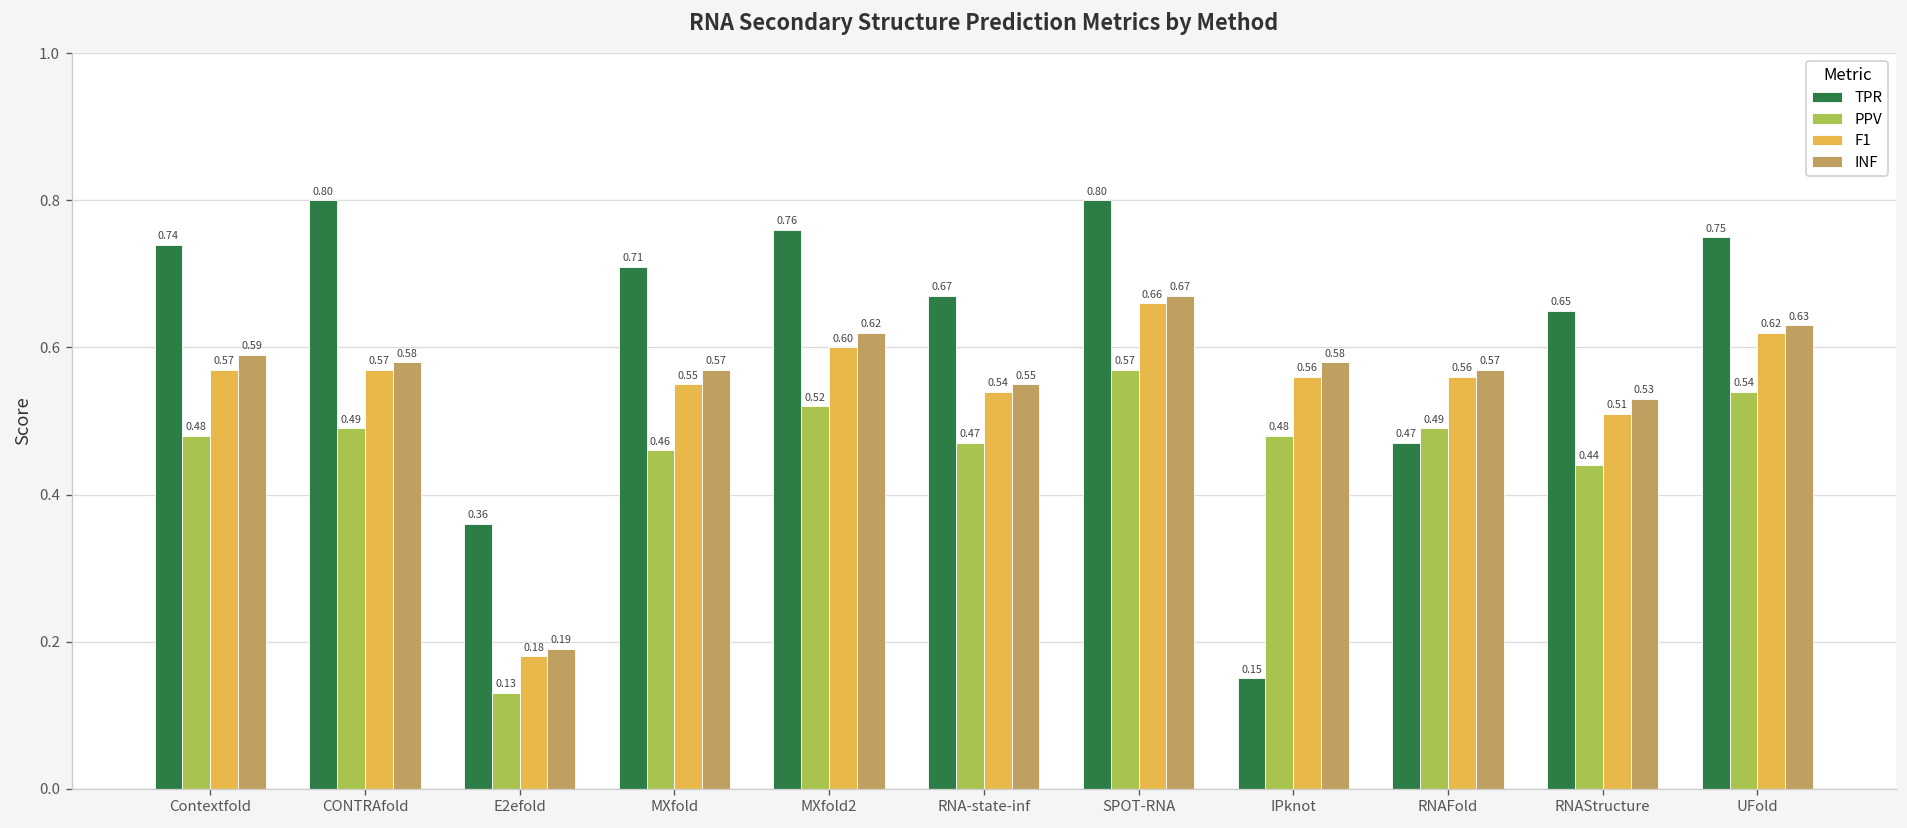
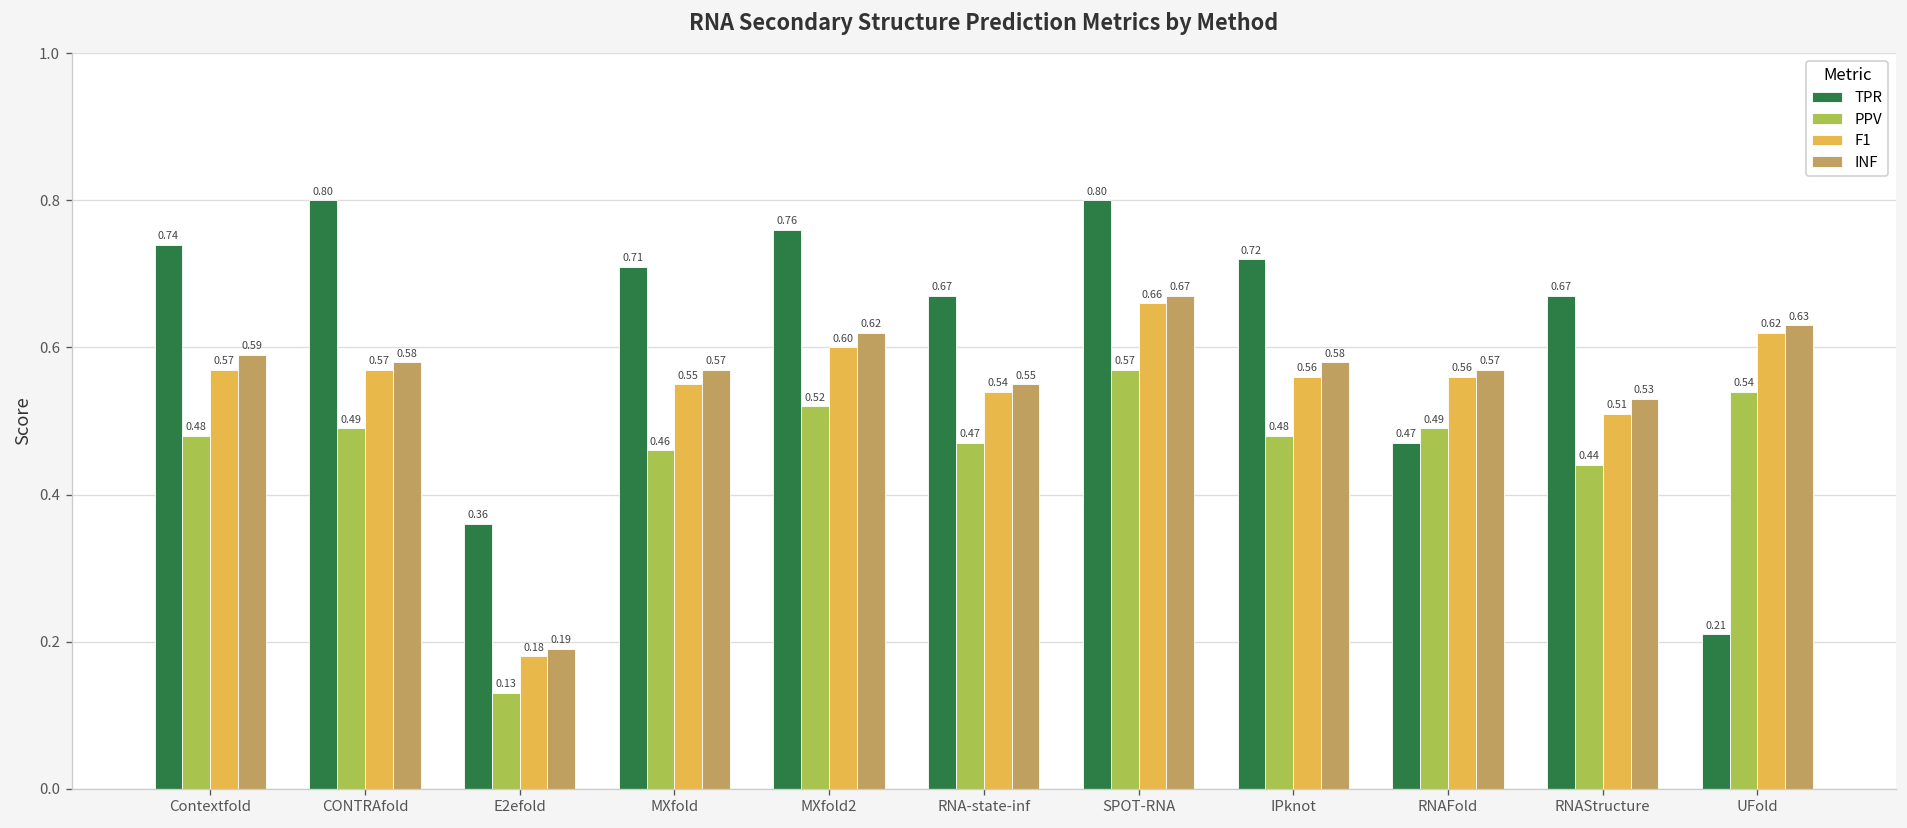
TPR, IPknot: 0.15 -> 0.72
TPR, RNAStructure: 0.65 -> 0.67
TPR, UFold: 0.75 -> 0.21
